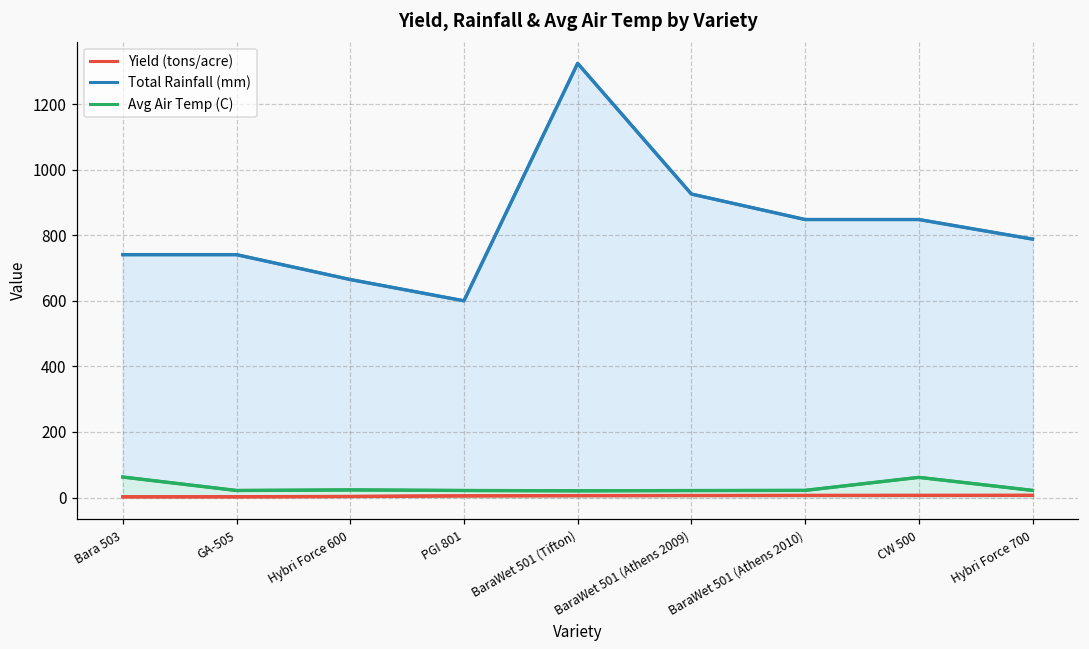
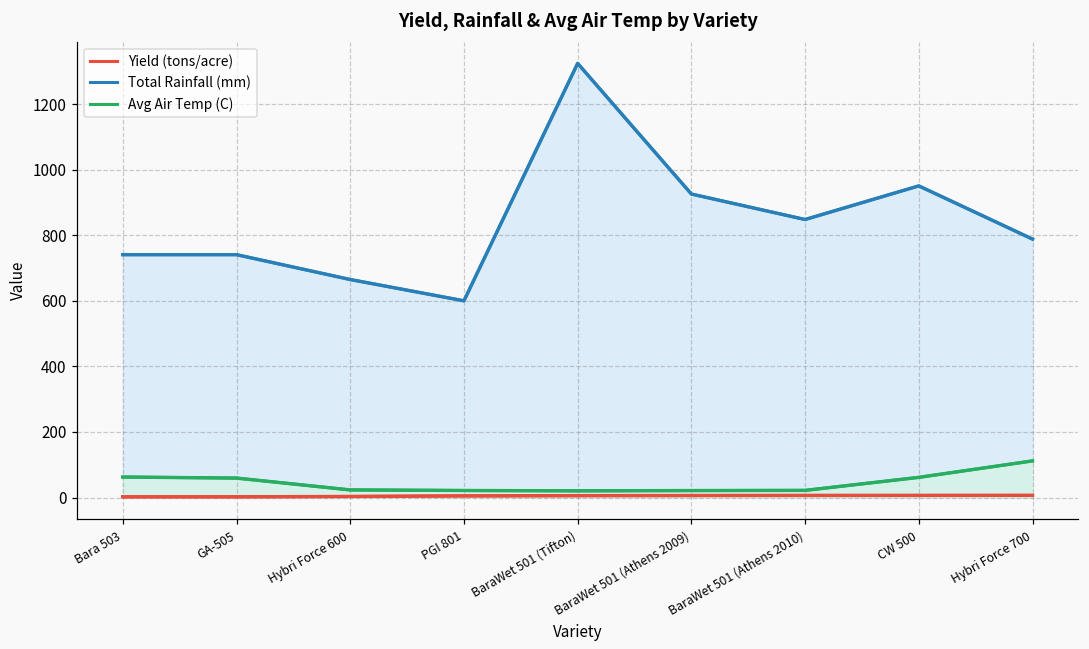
Avg Air Temp (C), GA-505: 20 -> 60
Total Rainfall (mm), CW 500: 850 -> 950
Avg Air Temp (C), Hybri Force 700: 20 -> 110
